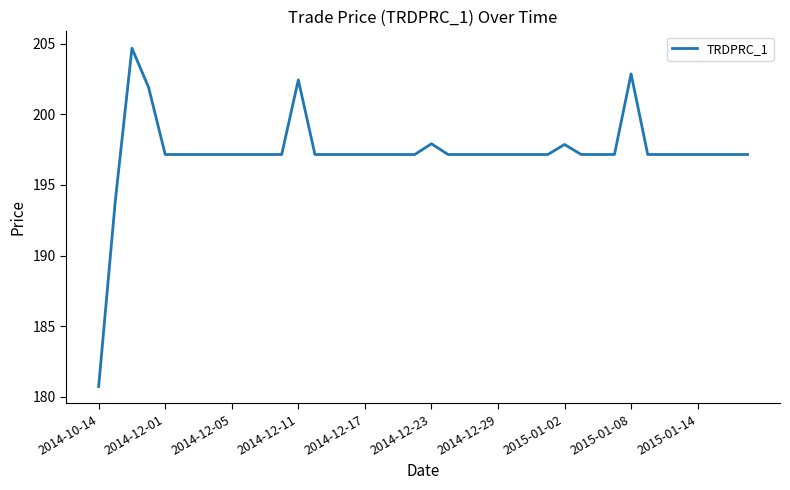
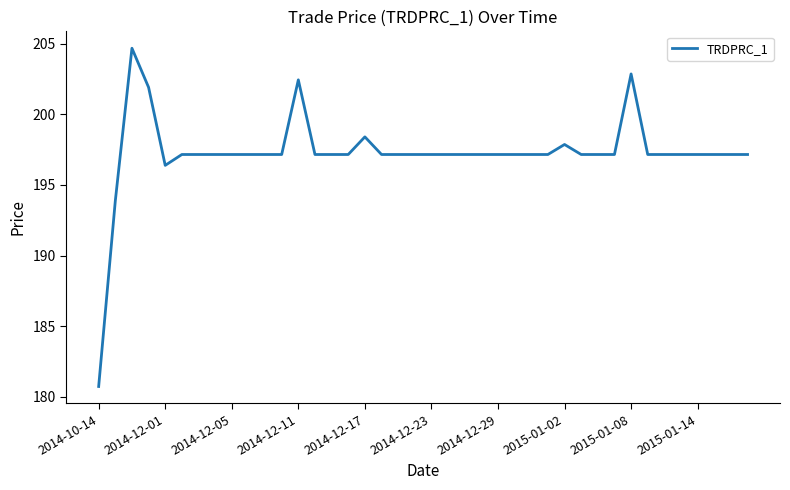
2014-12-01: 197.2 -> 196.4
2014-12-17: 197.2 -> 198.4
2014-12-23: 197.9 -> 197.2
